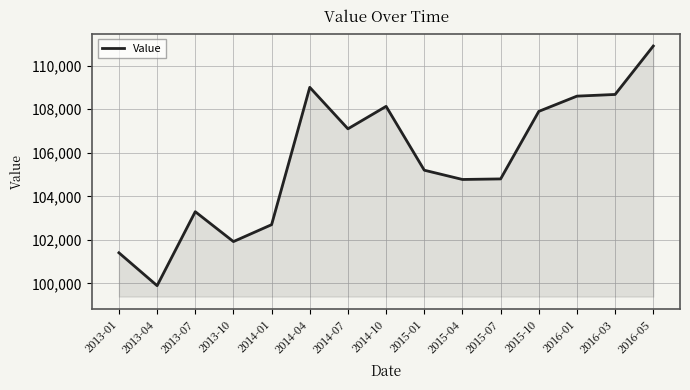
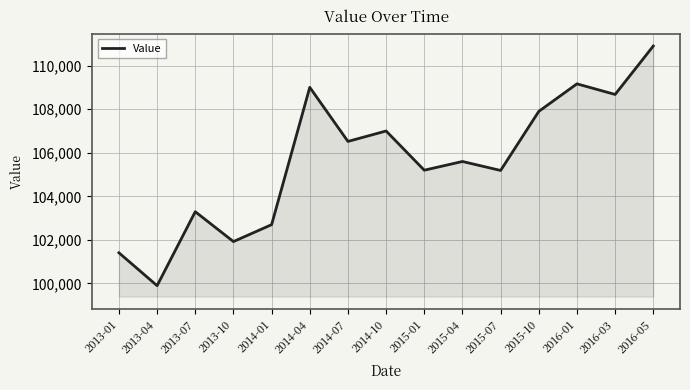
2014-07: 107,100 -> 106,500
2014-10: 108,100 -> 107,000
2015-04: 104,800 -> 105,600
2015-07: 104,800 -> 105,200
2016-01: 108,600 -> 109,200
